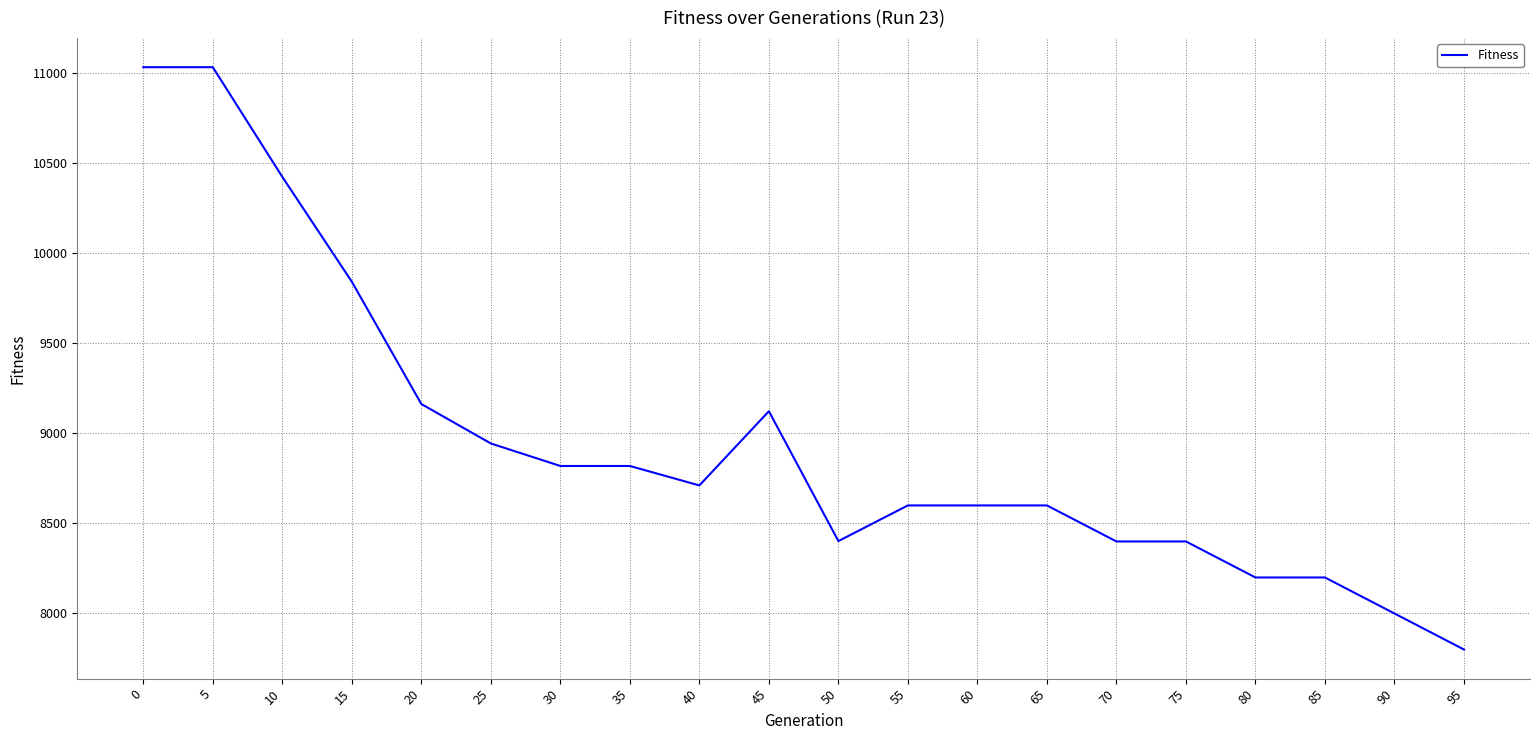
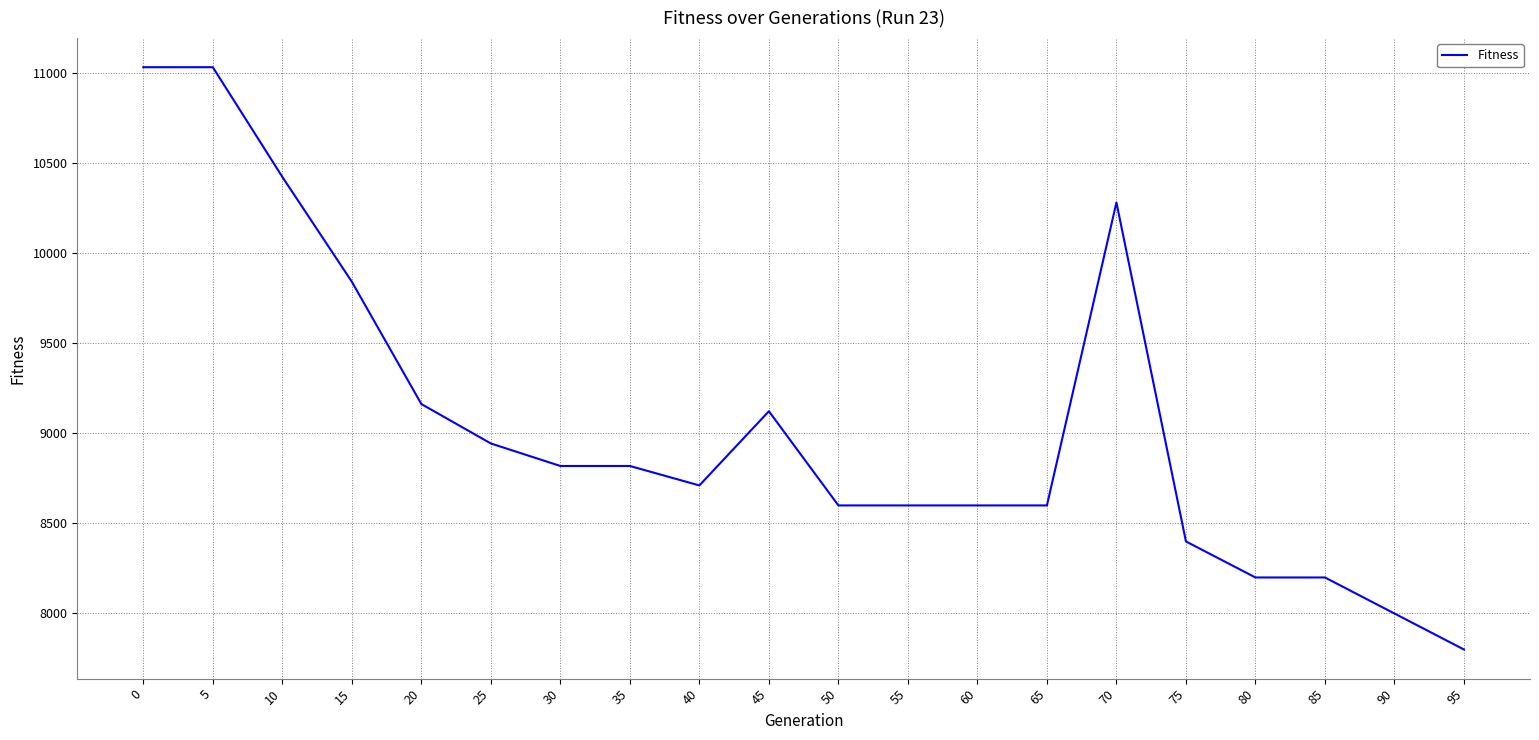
50: 8400 -> 8600
70: 8400 -> 10280
